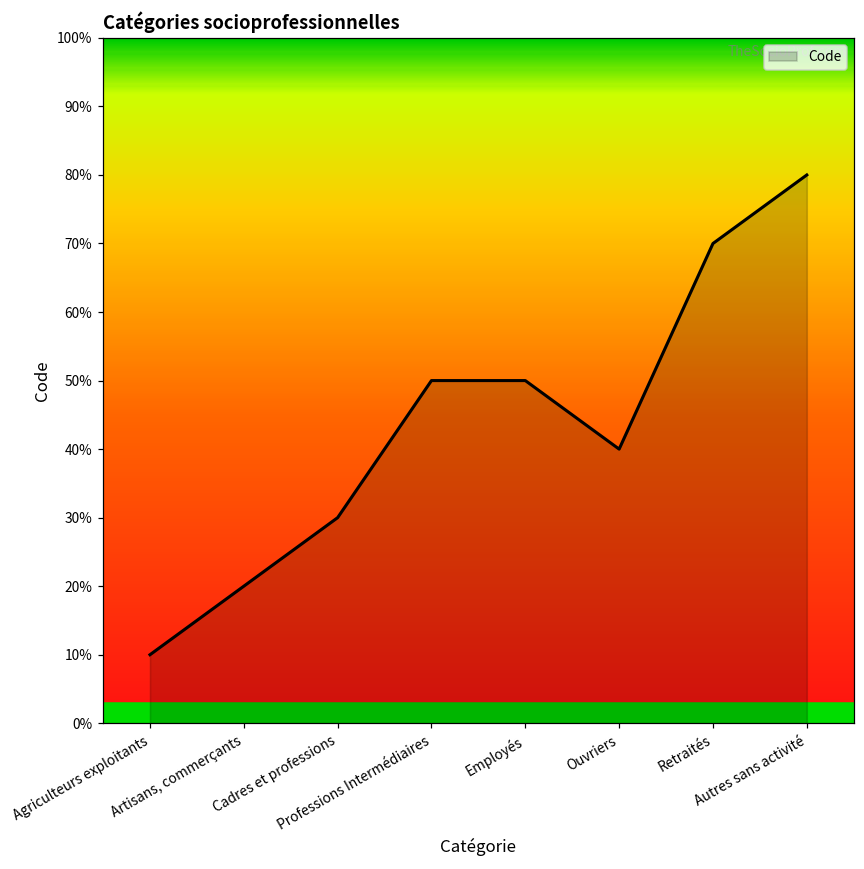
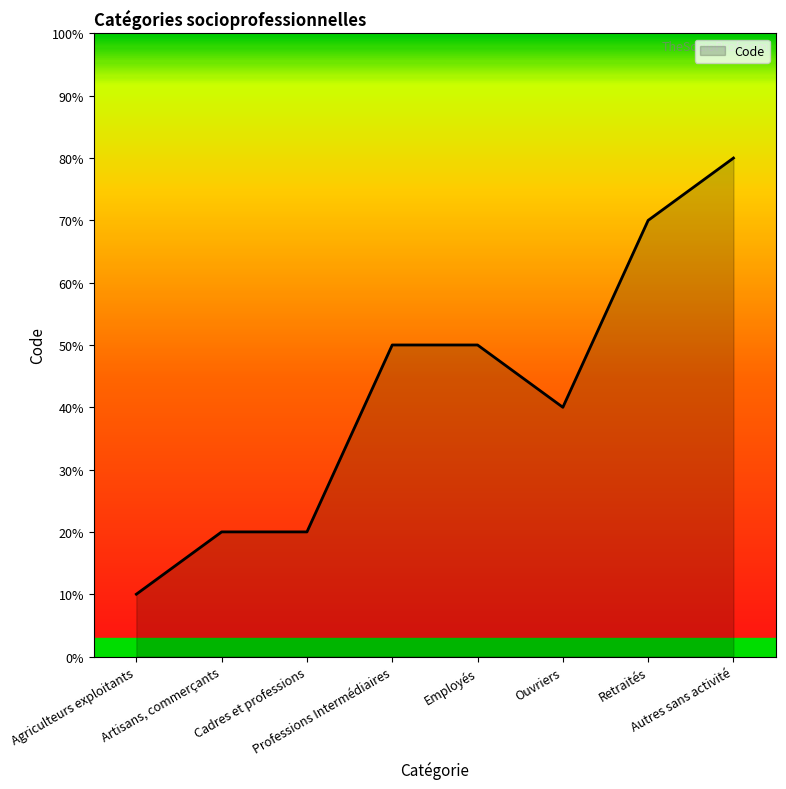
Cadres et professions: 30% -> 20%
